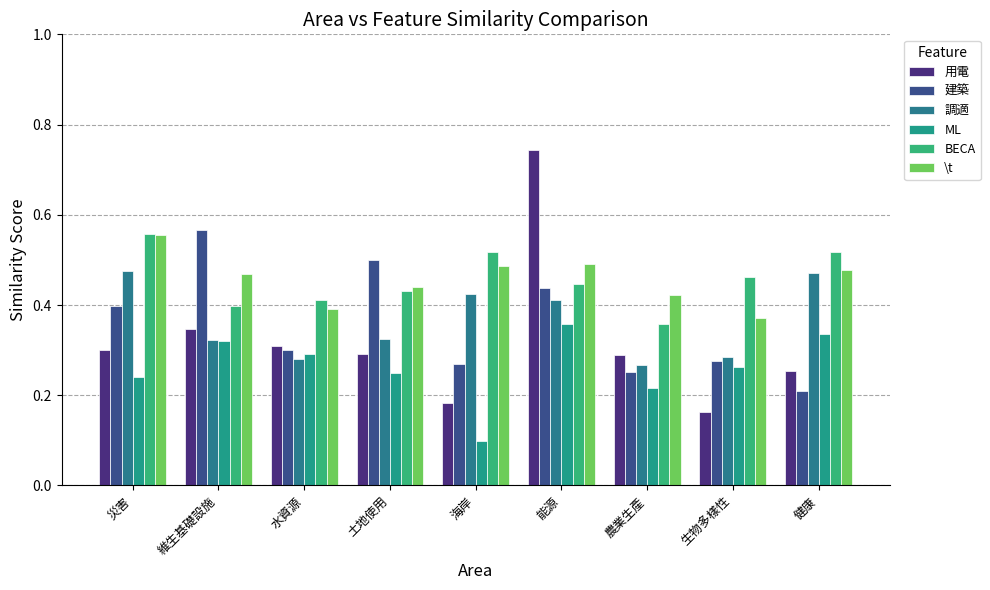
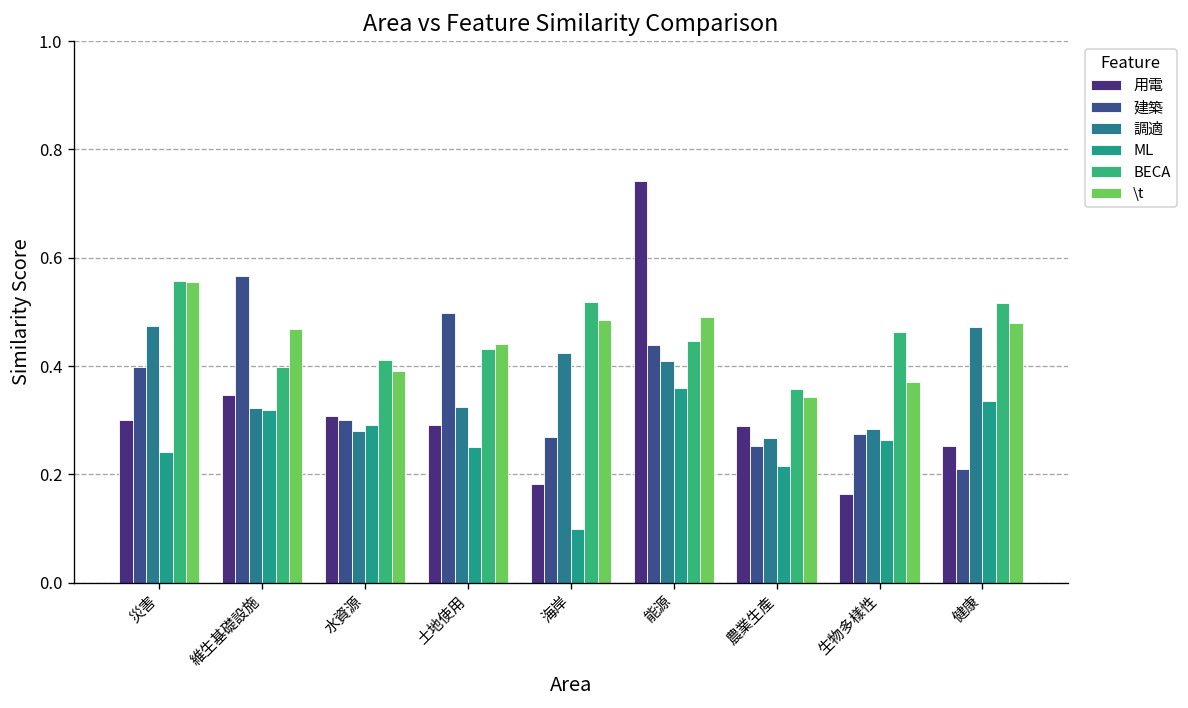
\t, 農業生產: 0.42 -> 0.34
